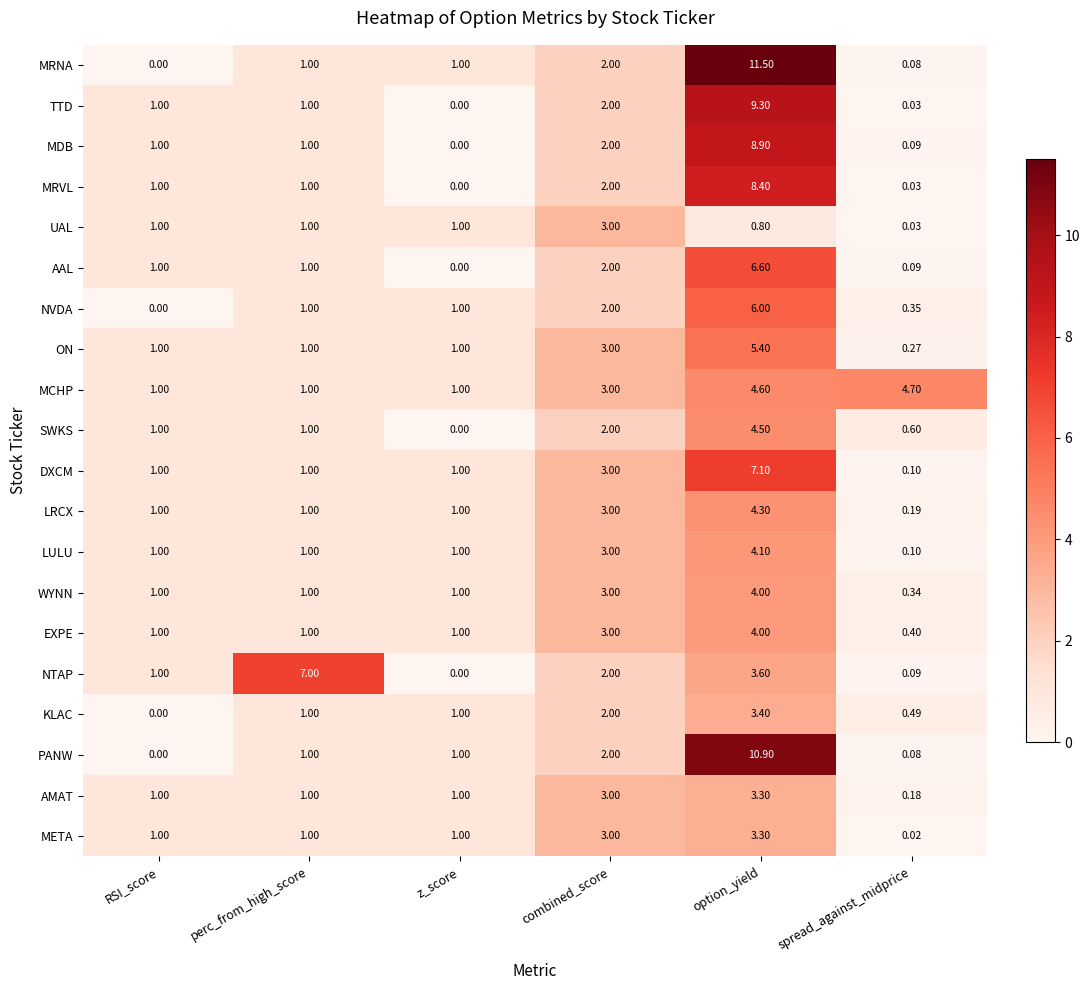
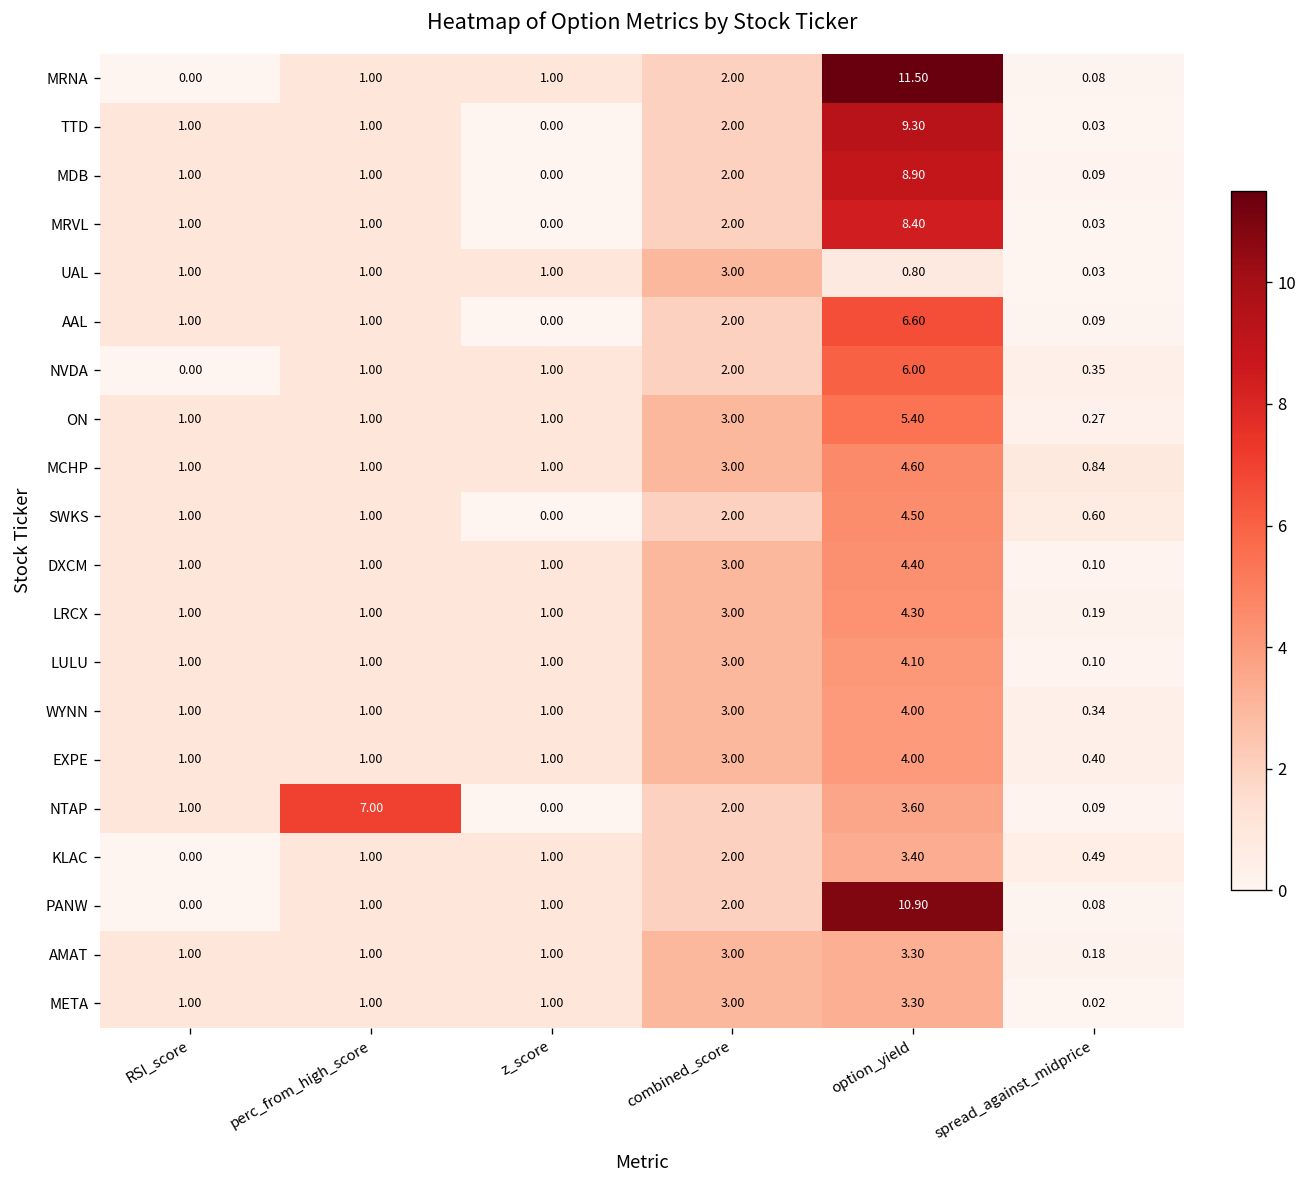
MCHP, spread_against_midprice: 4.70 -> 0.84
DXCM, option_yield: 7.10 -> 4.40
